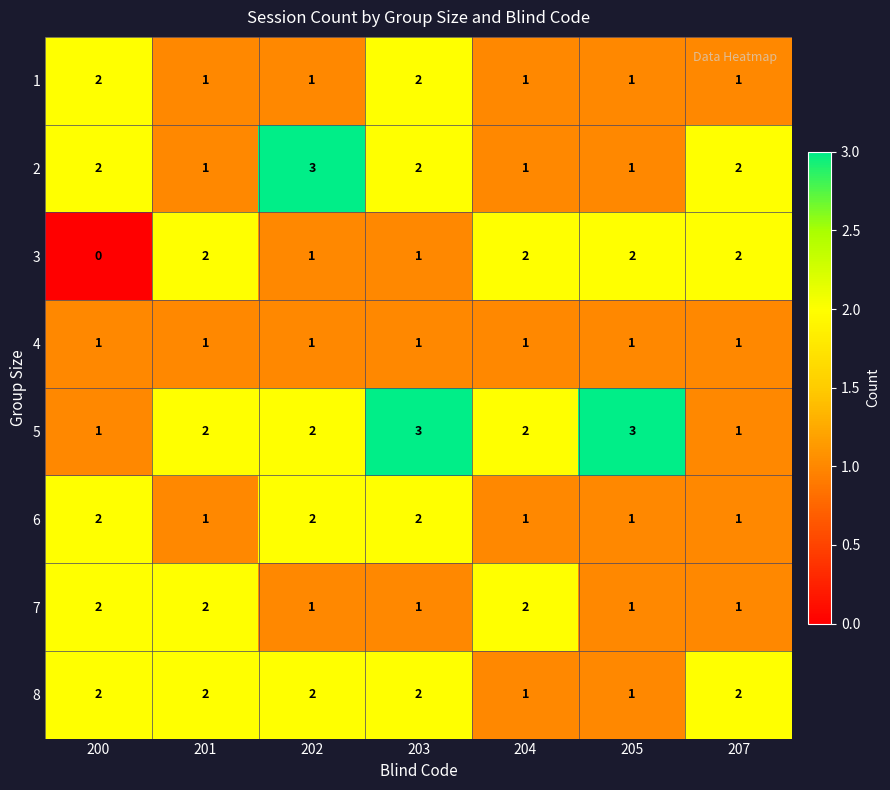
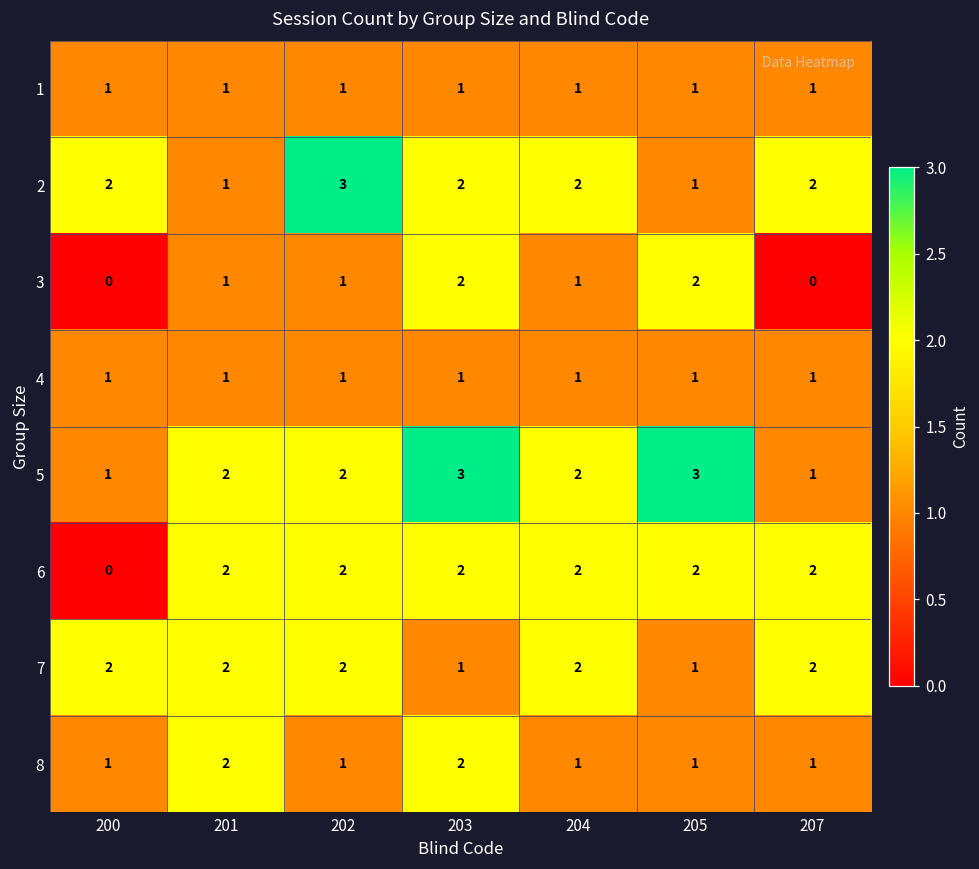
1, 200: 2 -> 1
1, 203: 2 -> 1
2, 204: 1 -> 2
3, 201: 2 -> 1
3, 203: 1 -> 2
3, 204: 2 -> 1
3, 207: 2 -> 0
6, 200: 2 -> 0
6, 201: 1 -> 2
6, 204: 1 -> 2
6, 205: 1 -> 2
6, 207: 1 -> 2
7, 202: 1 -> 2
7, 207: 1 -> 2
8, 200: 2 -> 1
8, 202: 2 -> 1
8, 207: 2 -> 1
